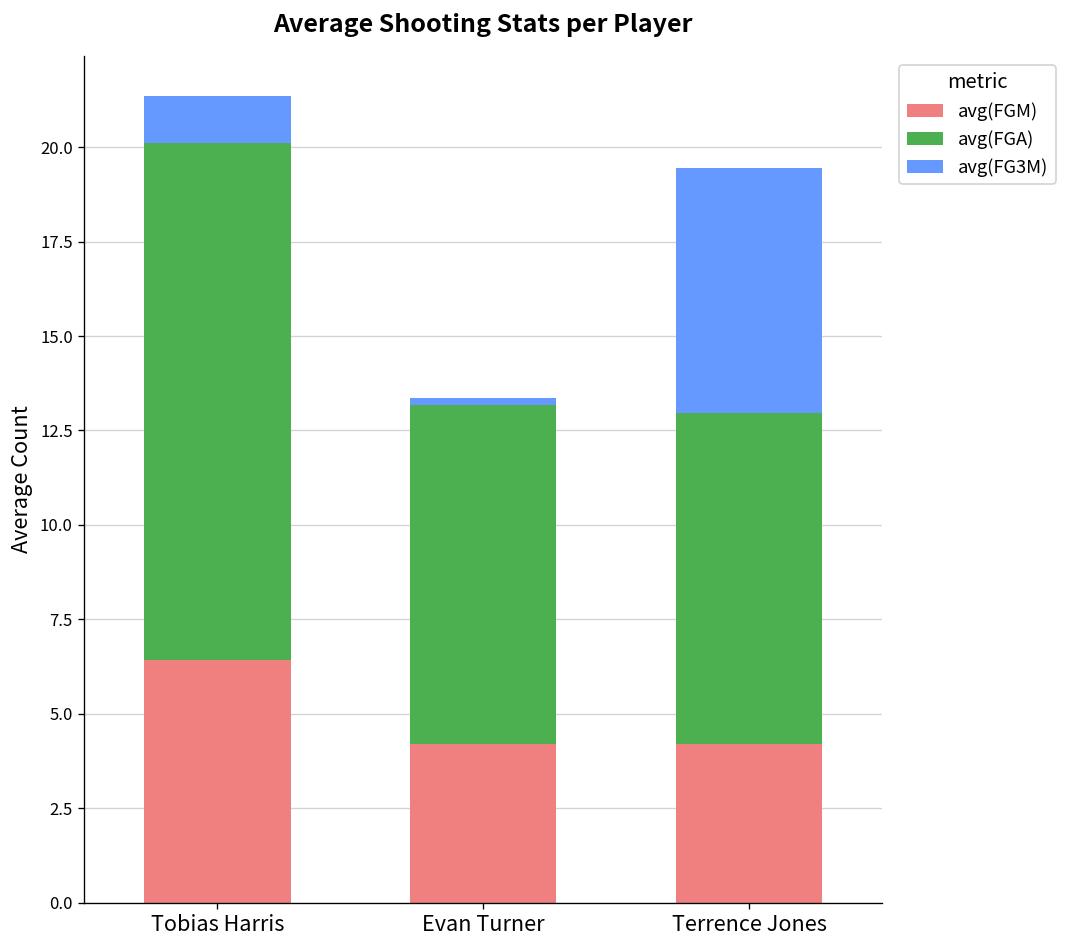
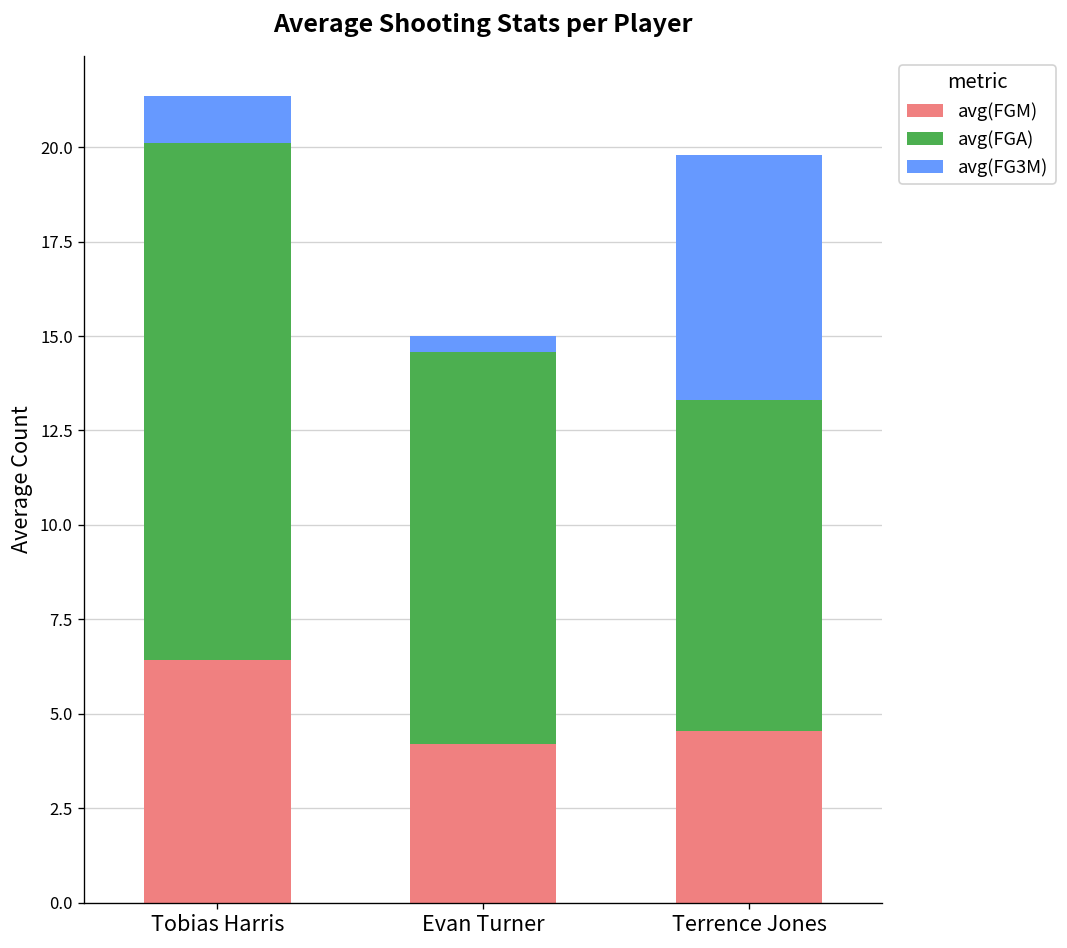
avg(FGA), Evan Turner: 9.0 -> 10.4
avg(FG3M), Evan Turner: 0.2 -> 0.4
avg(FGM), Terrence Jones: 4.2 -> 4.5
